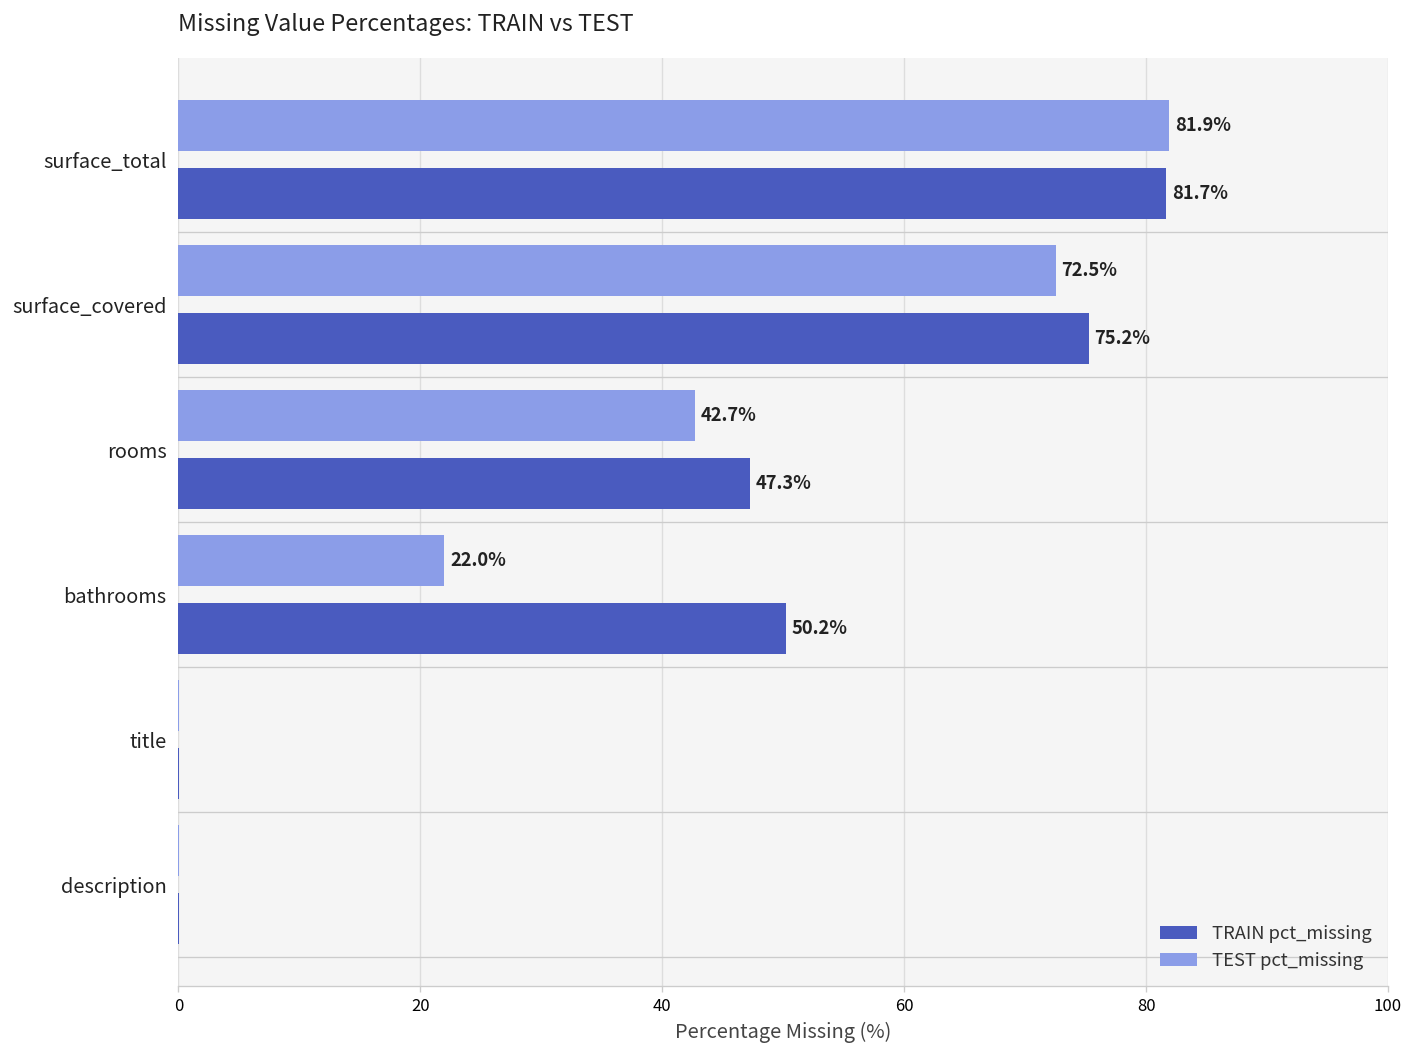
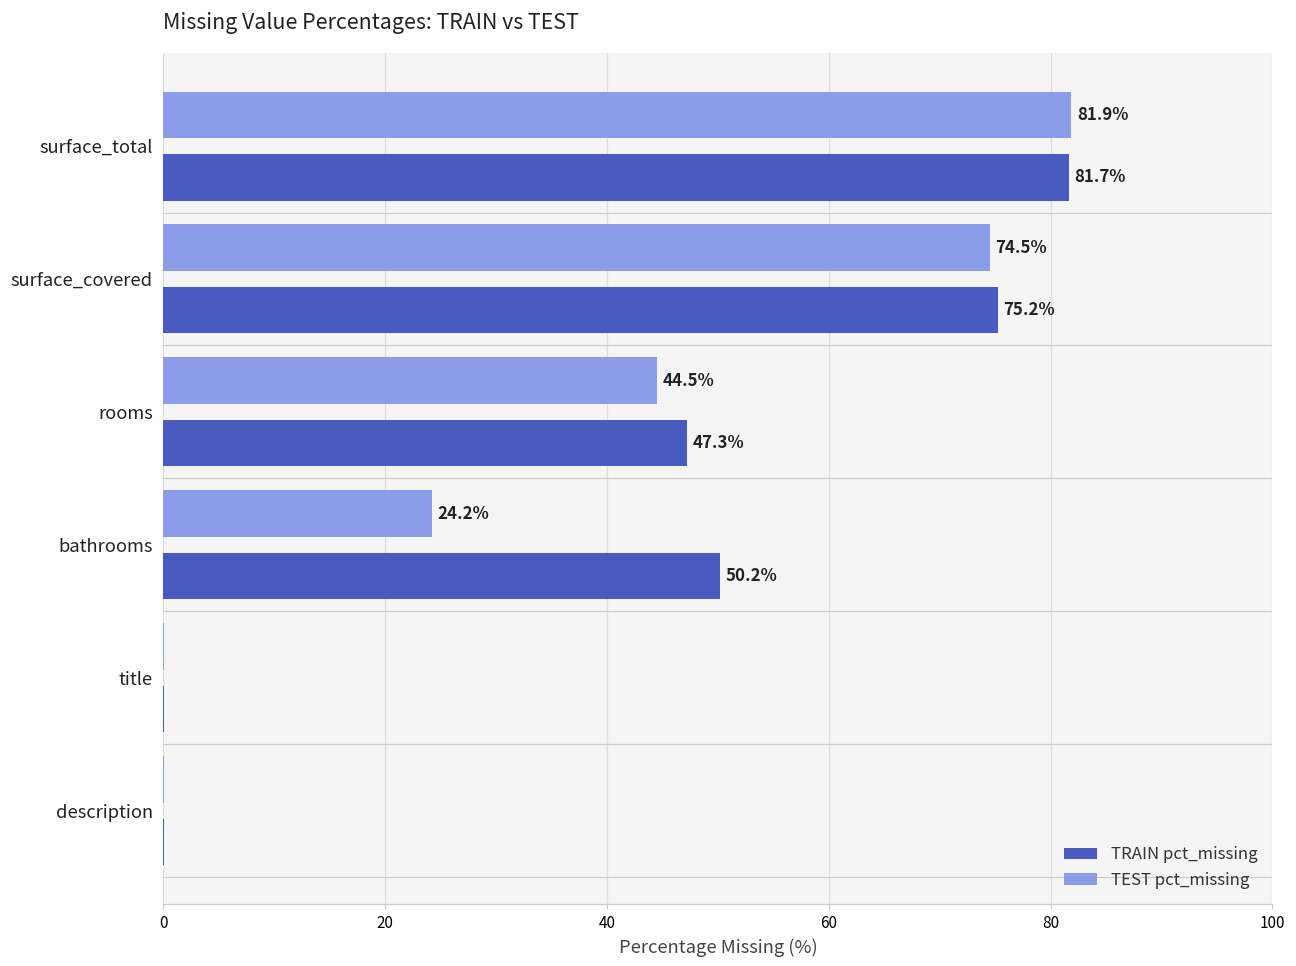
TEST pct_missing, surface_covered: 72.5% -> 74.5%
TEST pct_missing, rooms: 42.7% -> 44.5%
TEST pct_missing, bathrooms: 22.0% -> 24.2%
